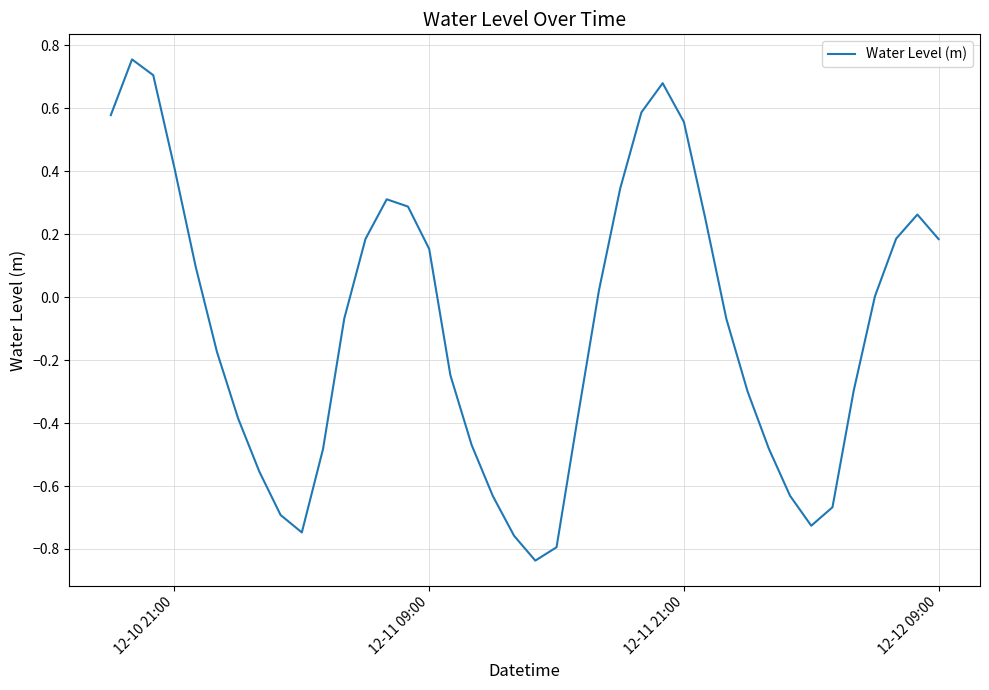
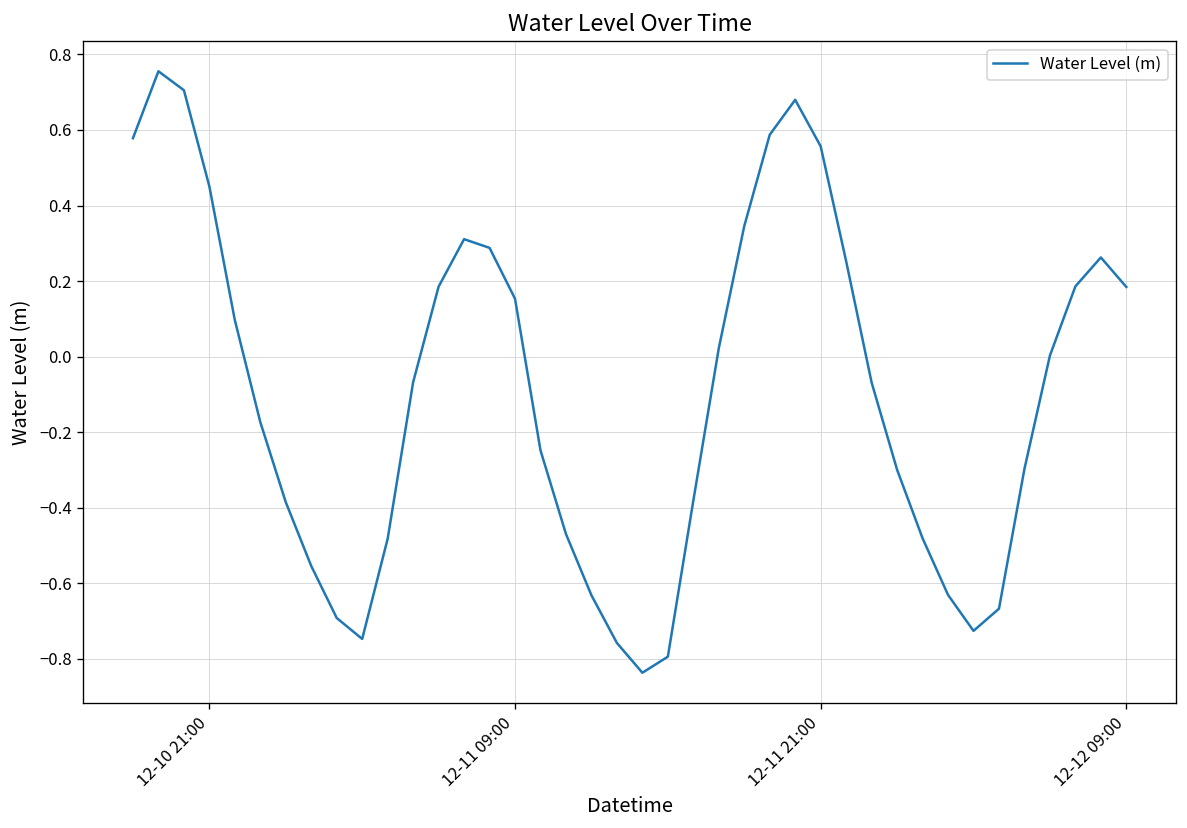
12-10 21:00: 0.41 -> 0.45
